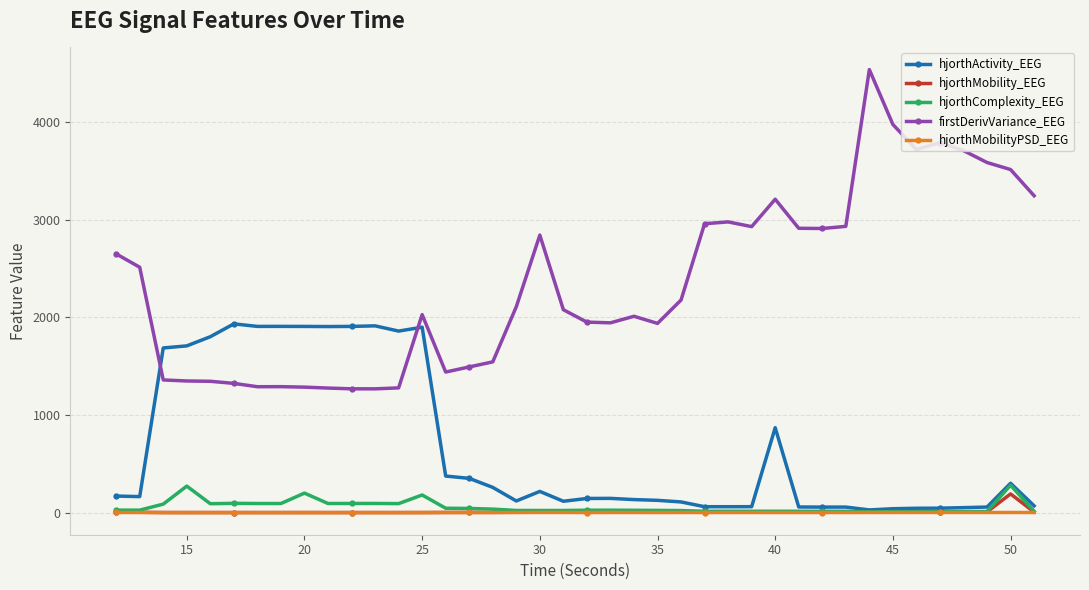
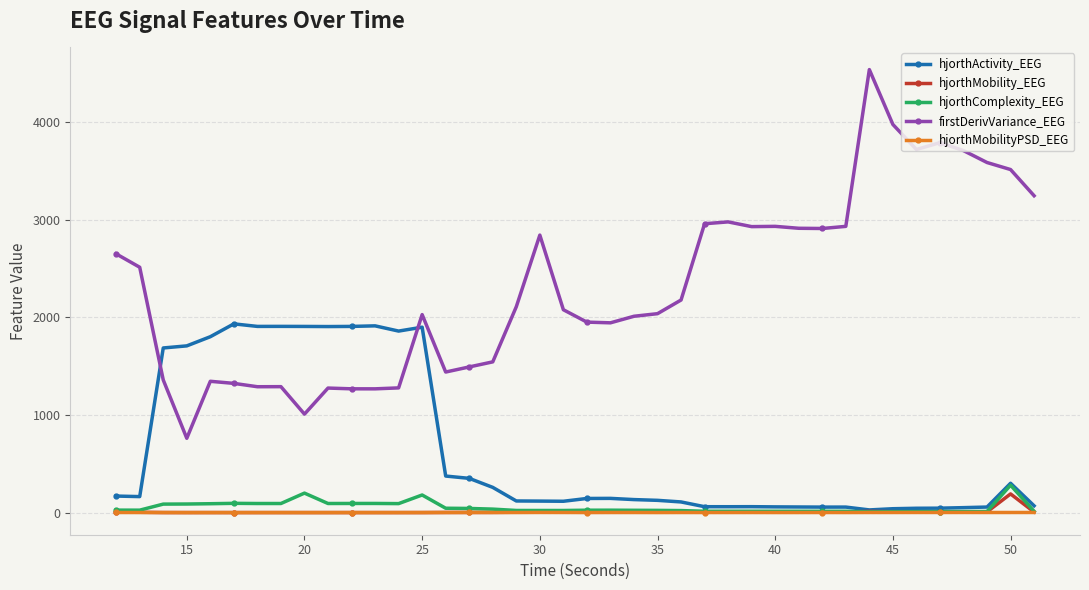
hjorthComplexity_EEG, 15: 300 -> 100
firstDerivVariance_EEG, 15: 1300 -> 800
firstDerivVariance_EEG, 20: 1300 -> 1000
hjorthActivity_EEG, 30: 200 -> 100
firstDerivVariance_EEG, 35: 1900 -> 2000
hjorthActivity_EEG, 40: 900 -> 100
firstDerivVariance_EEG, 40: 3200 -> 2900
